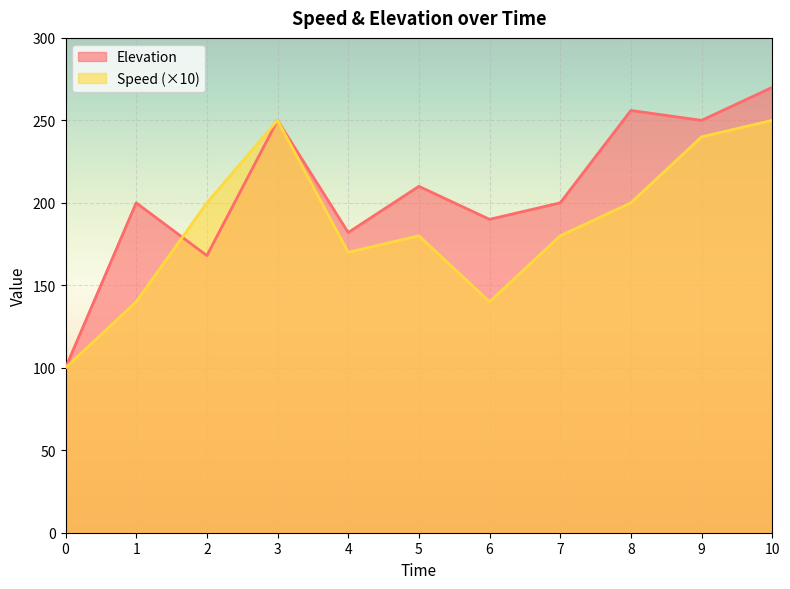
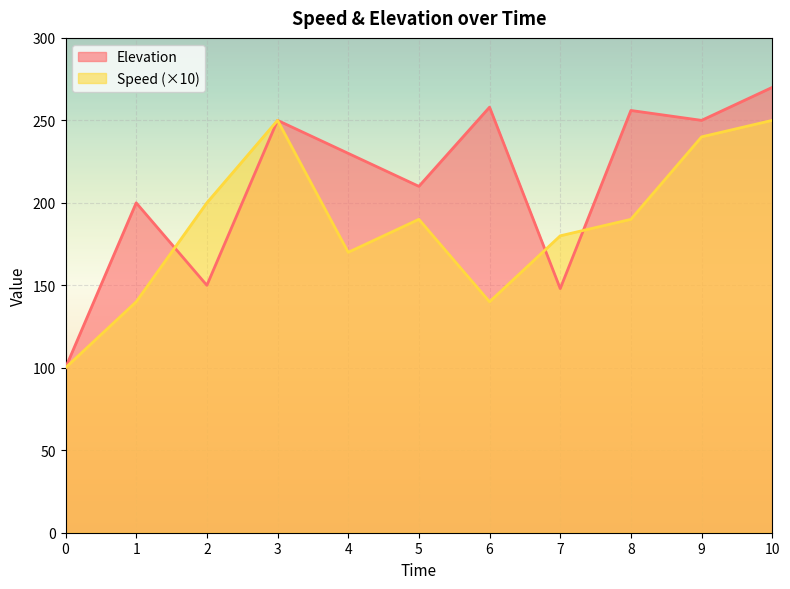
Elevation, 2: 168 -> 150
Elevation, 4: 182 -> 230
Speed (×10), 5: 180 -> 190
Elevation, 6: 190 -> 258
Elevation, 7: 200 -> 148
Speed (×10), 8: 200 -> 190
